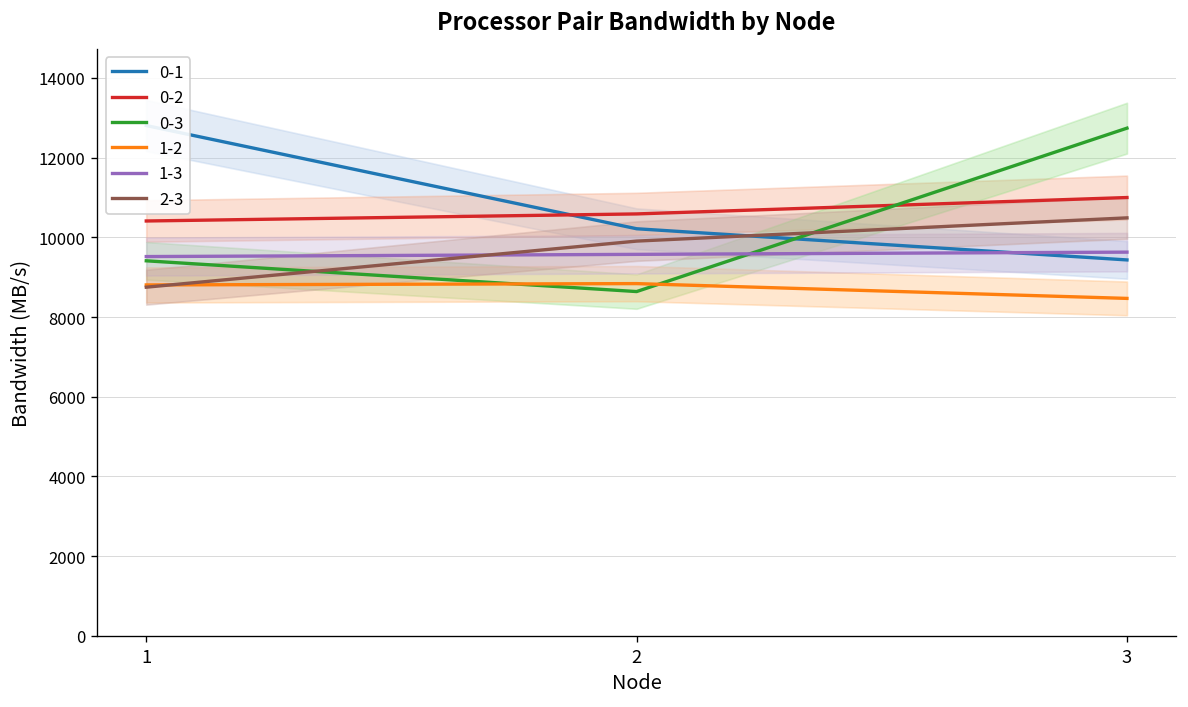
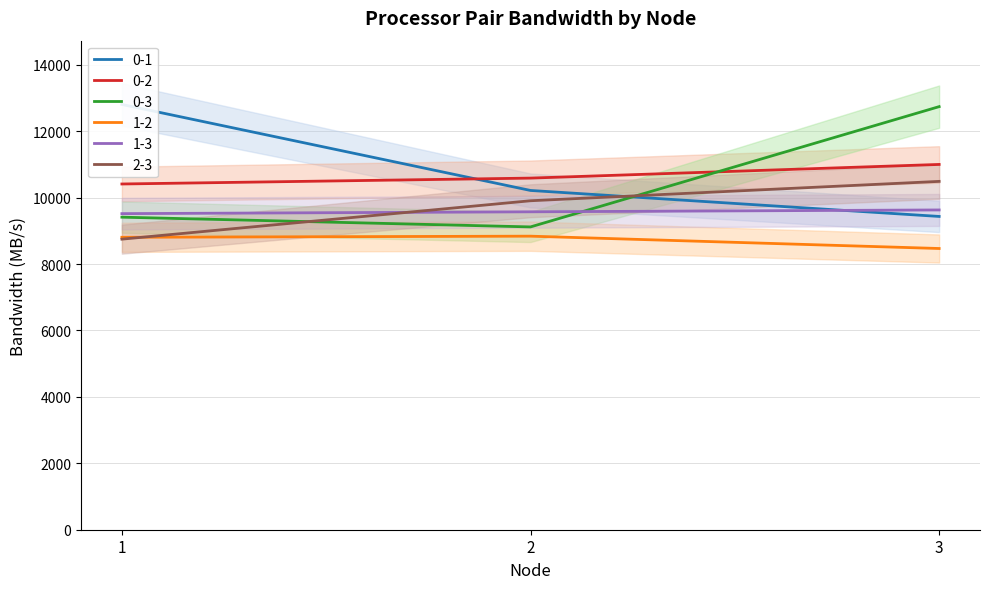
0-3, 2: 8600 -> 9100
